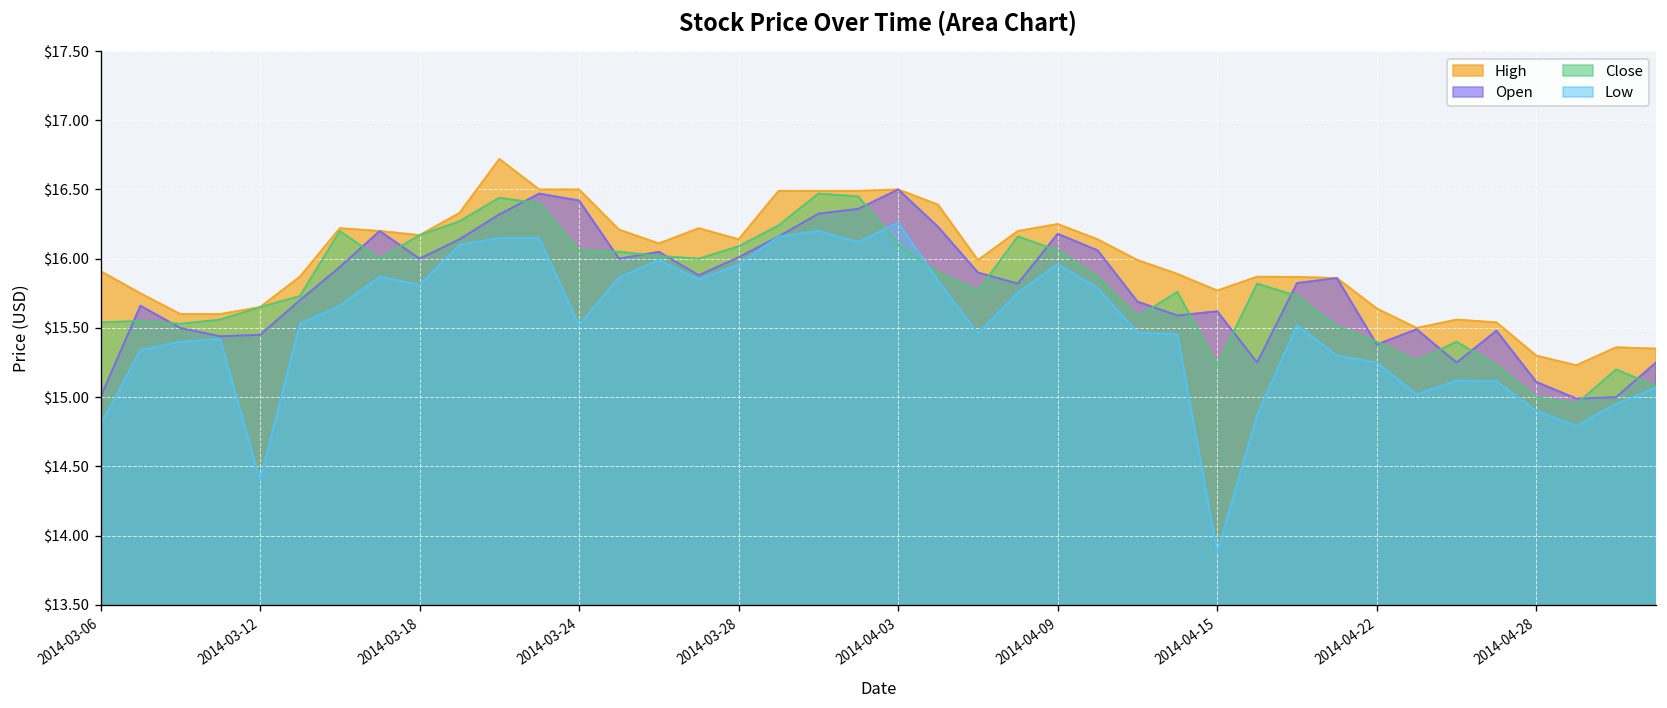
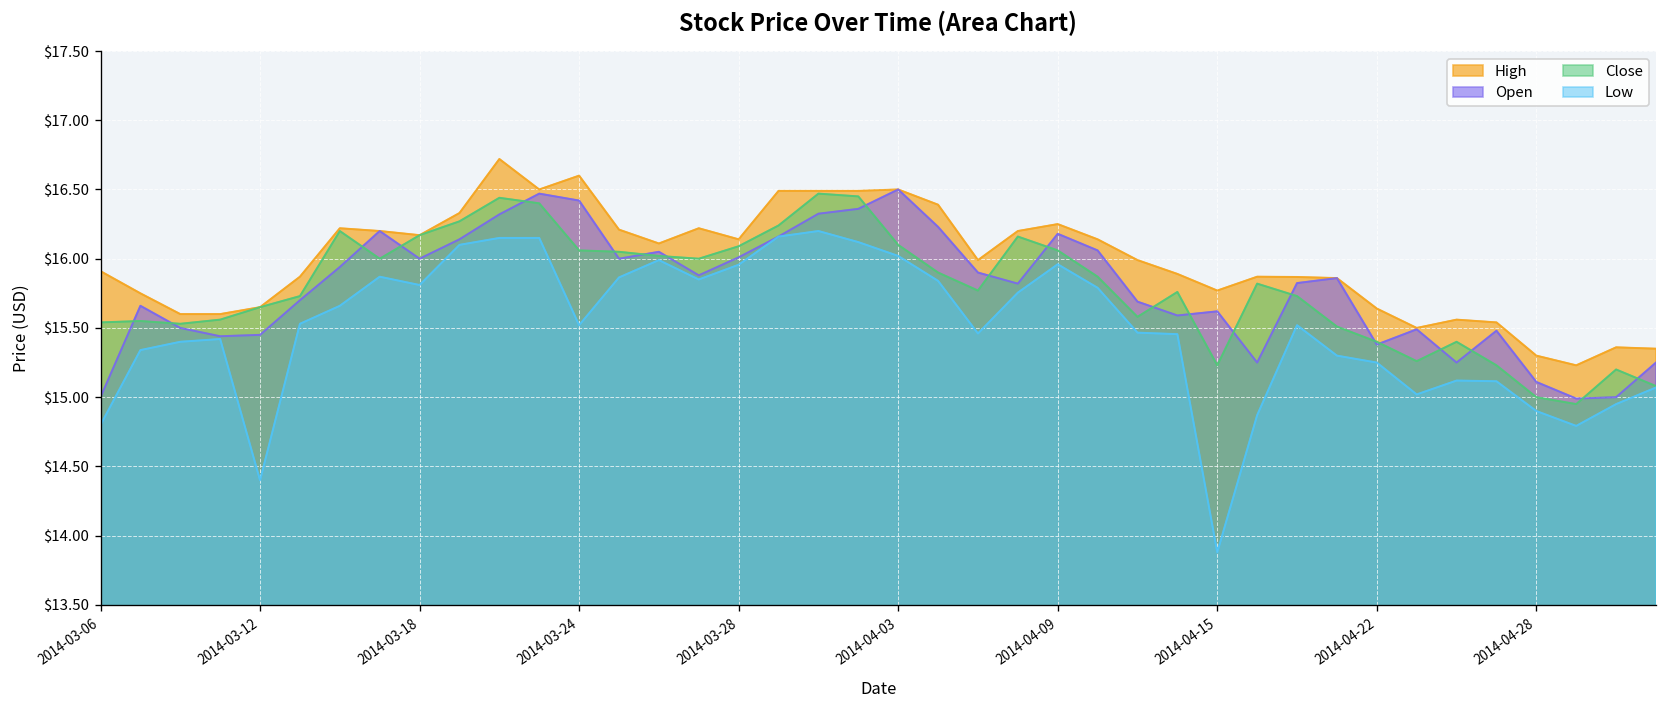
High, 2014-03-24: $16.5 -> $16.6
Low, 2014-04-03: $16.26 -> $16.02
